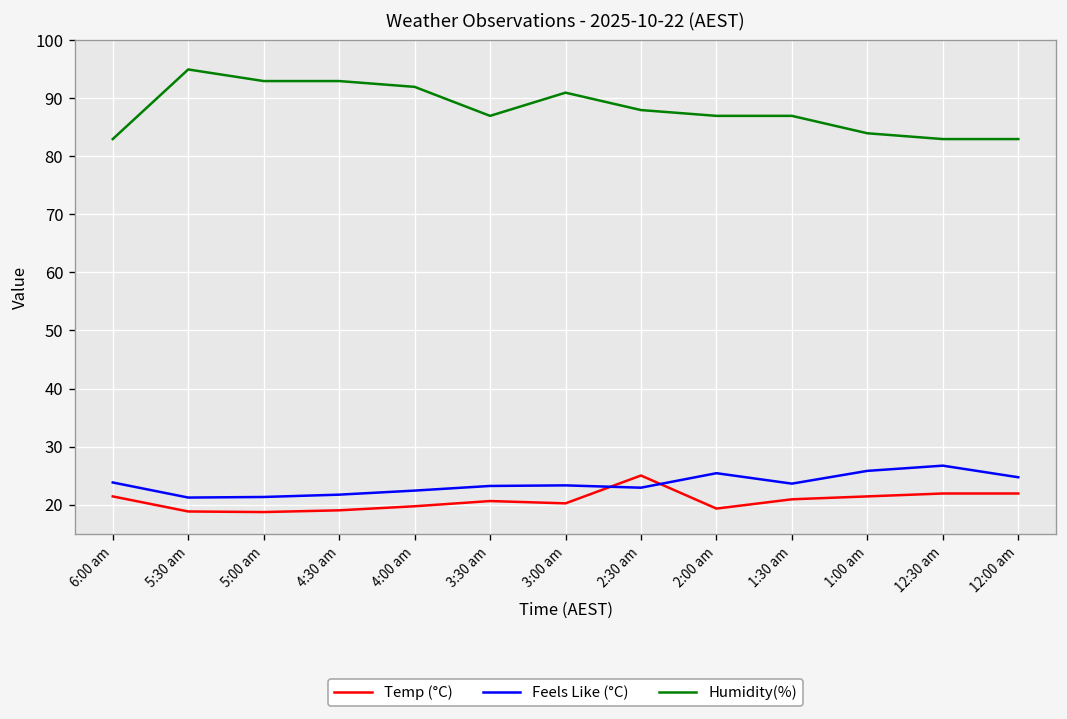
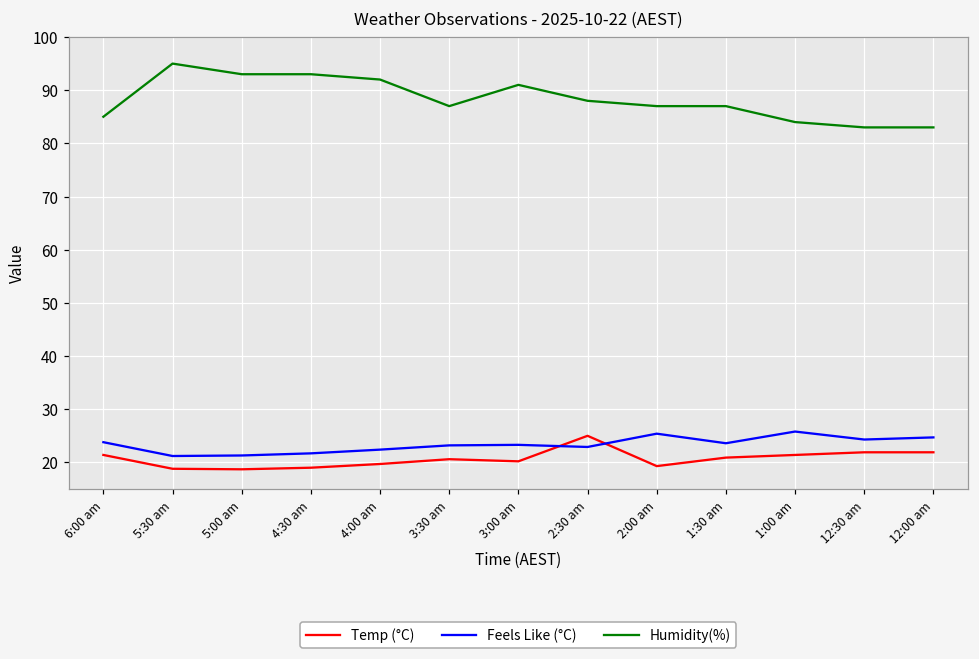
Humidity(%), 6:00 am: 83 -> 85
Feels Like (°C), 12:30 am: 27 -> 24
